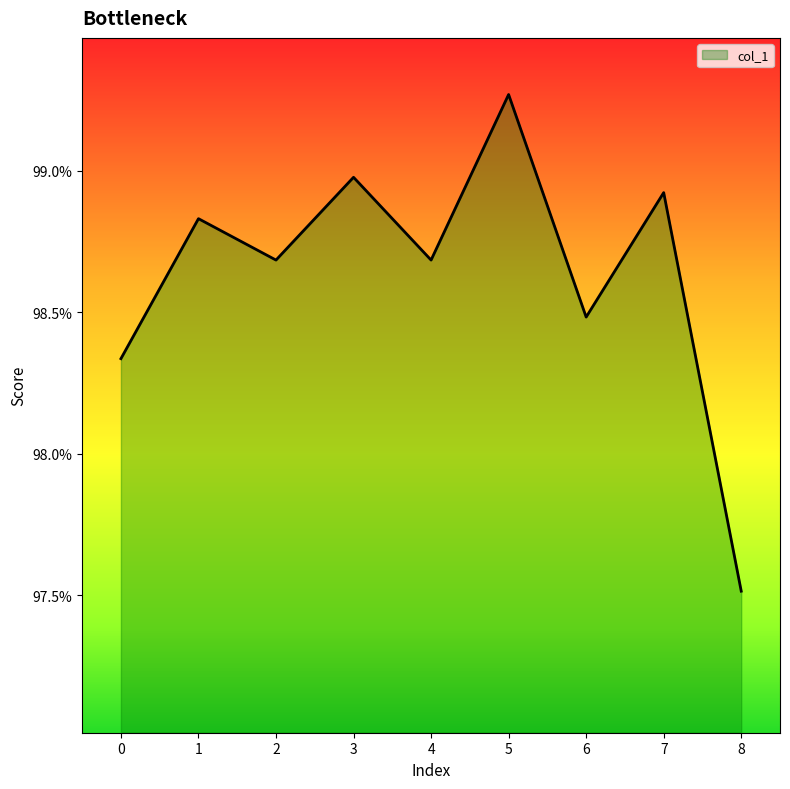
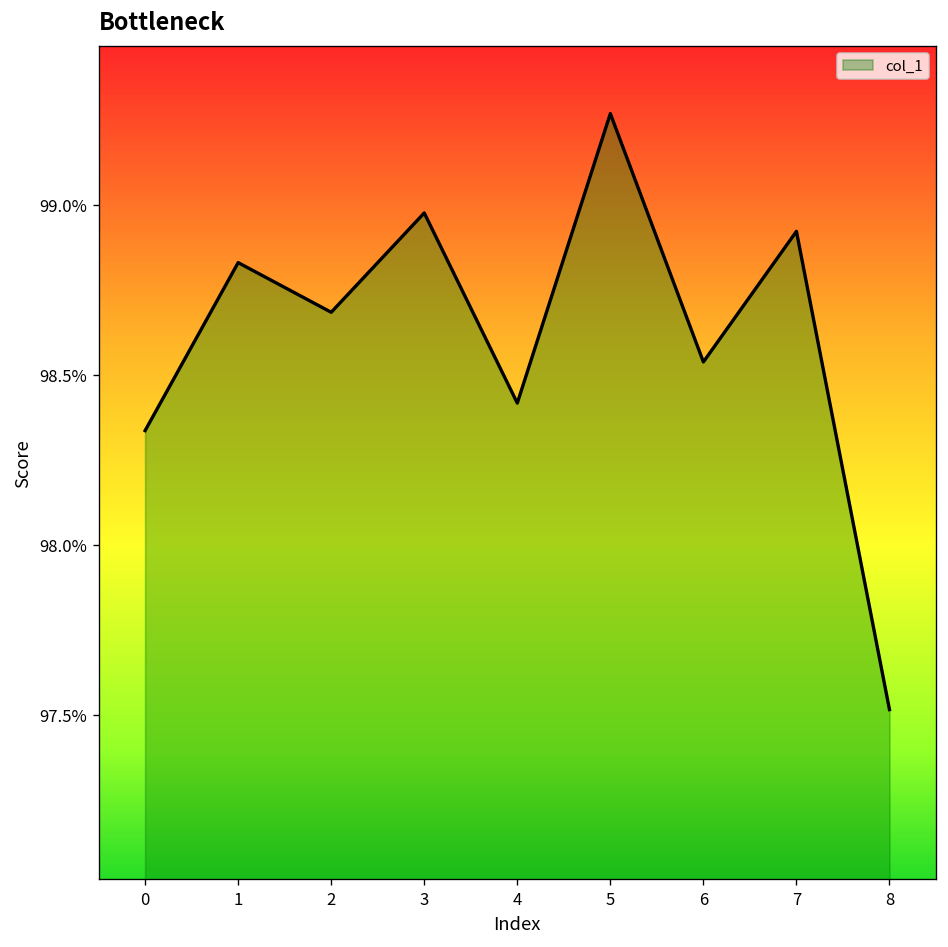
4: 98.68% -> 98.42%
6: 98.48% -> 98.54%
